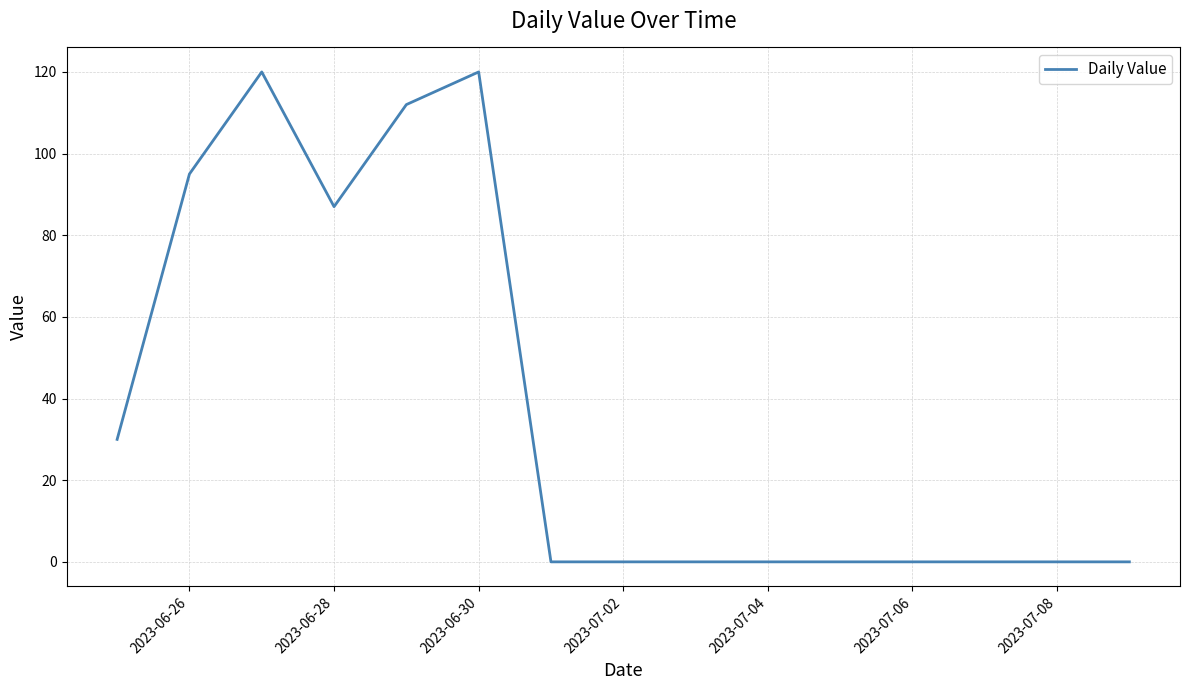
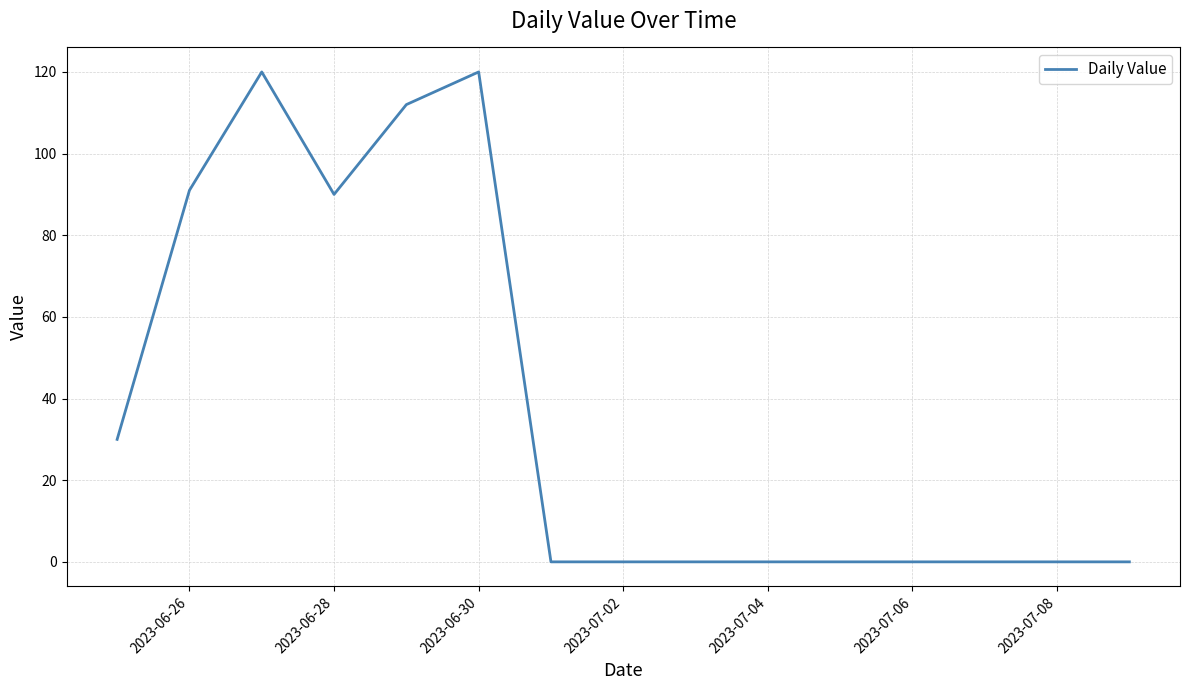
2023-06-26: 95 -> 91
2023-06-28: 87 -> 90
